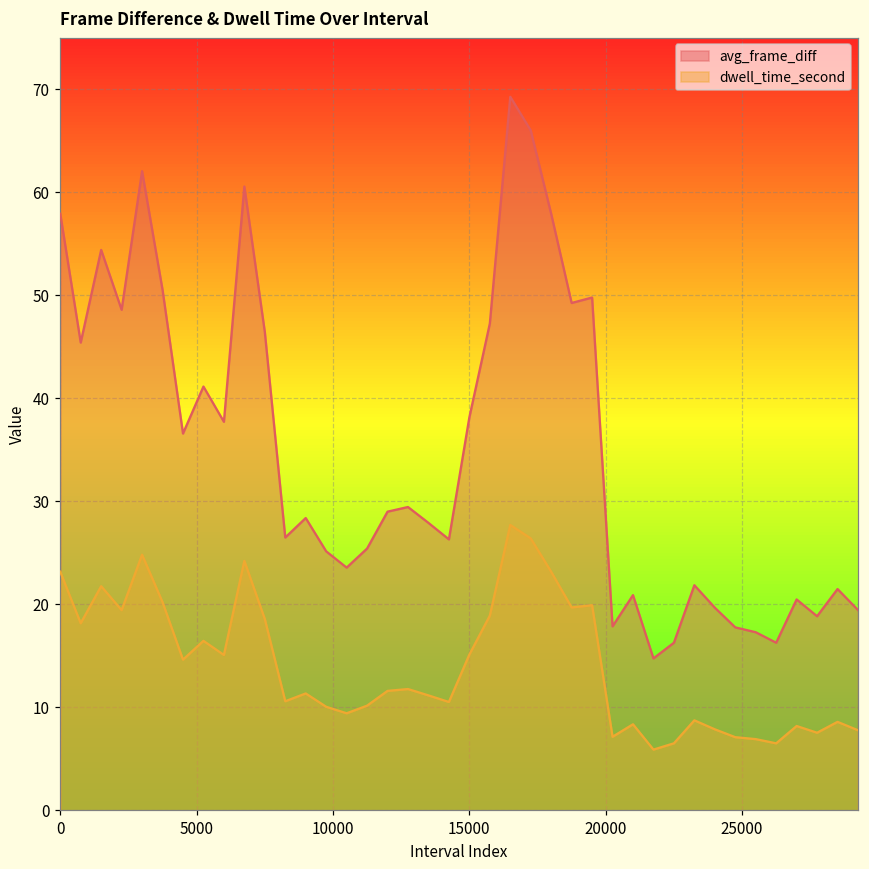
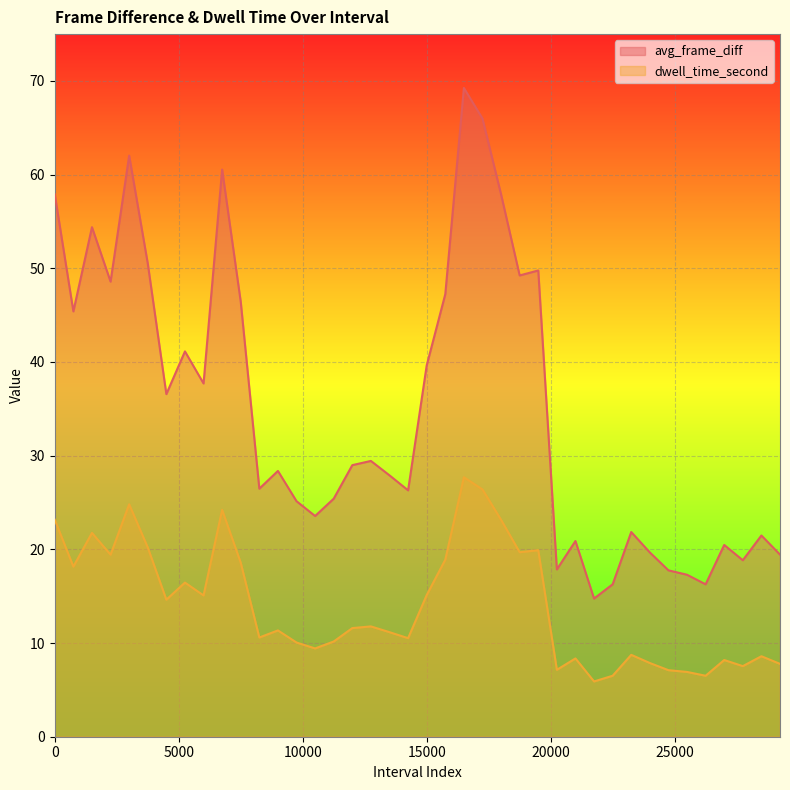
avg_frame_diff, 15000: 38 -> 40
